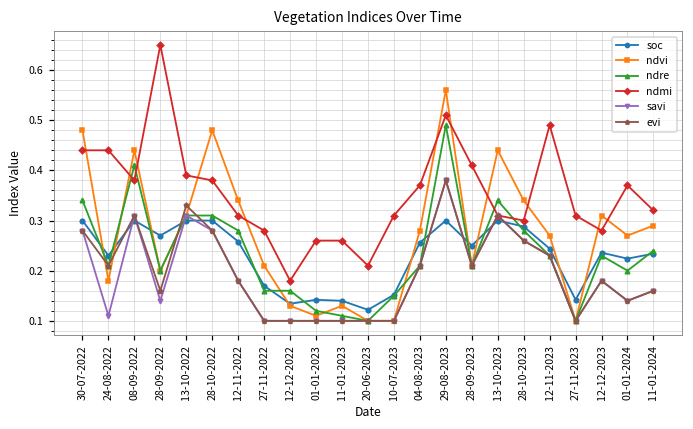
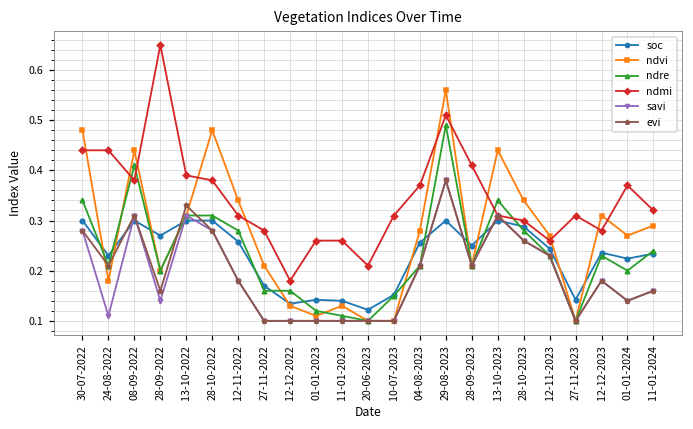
ndmi, 12-11-2023: 0.49 -> 0.26
